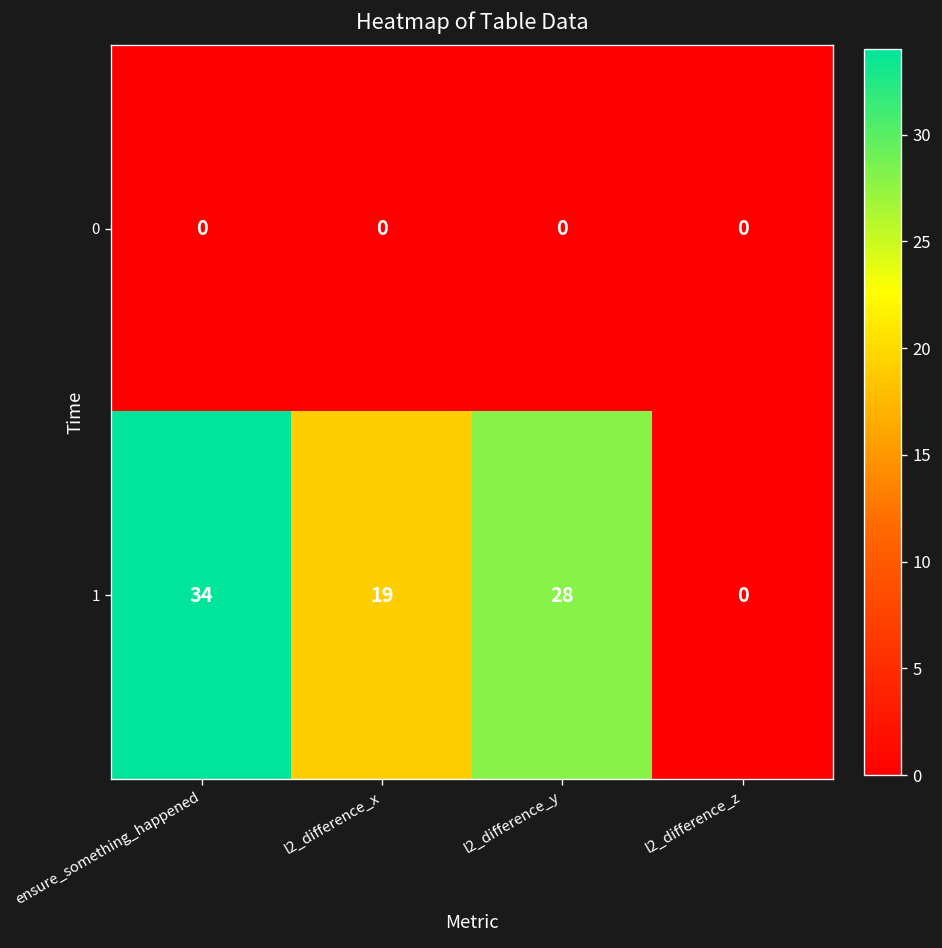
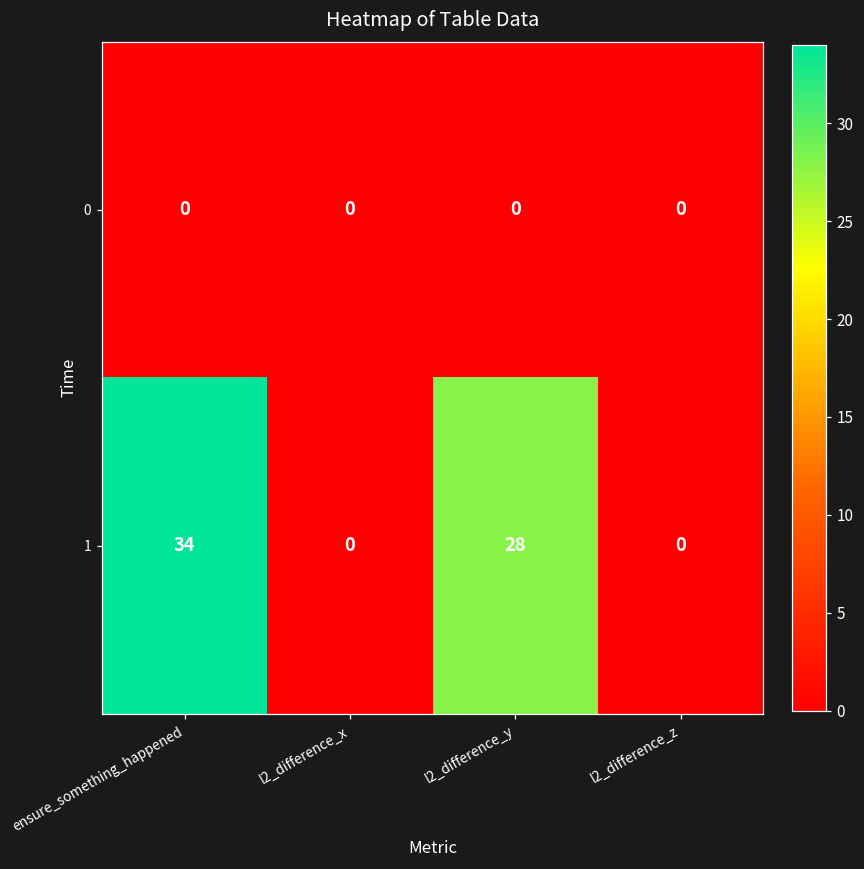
1, l2_difference_x: 19 -> 0
